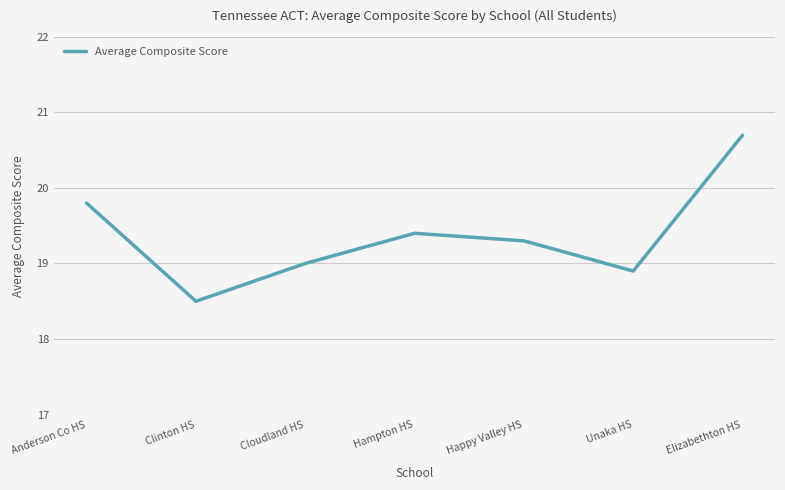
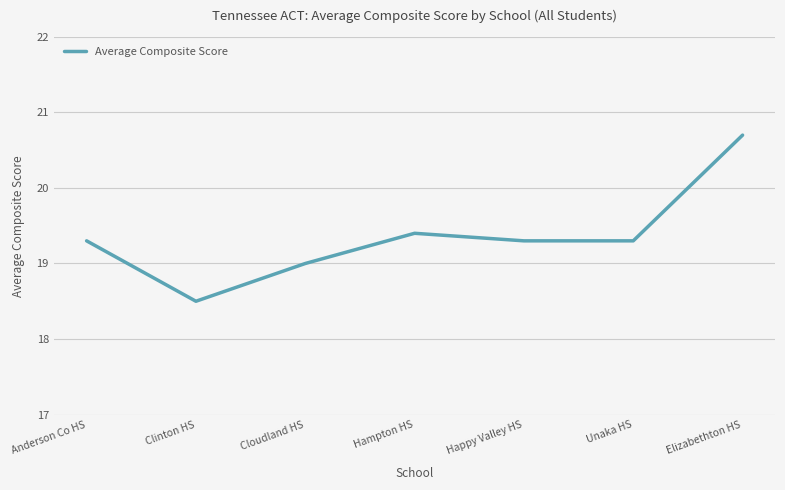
Anderson Co HS: 19.8 -> 19.3
Unaka HS: 18.9 -> 19.3
